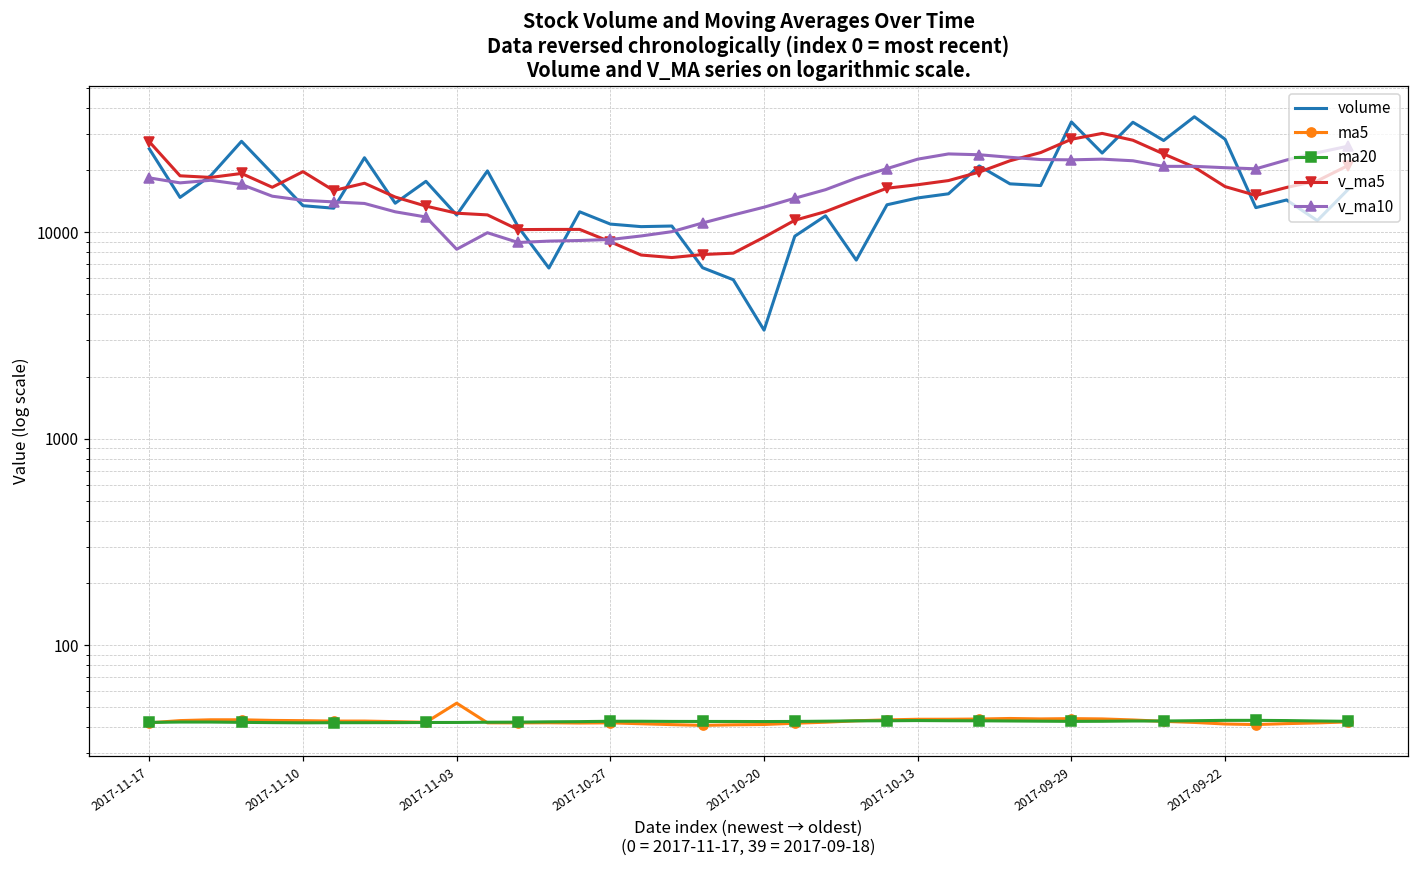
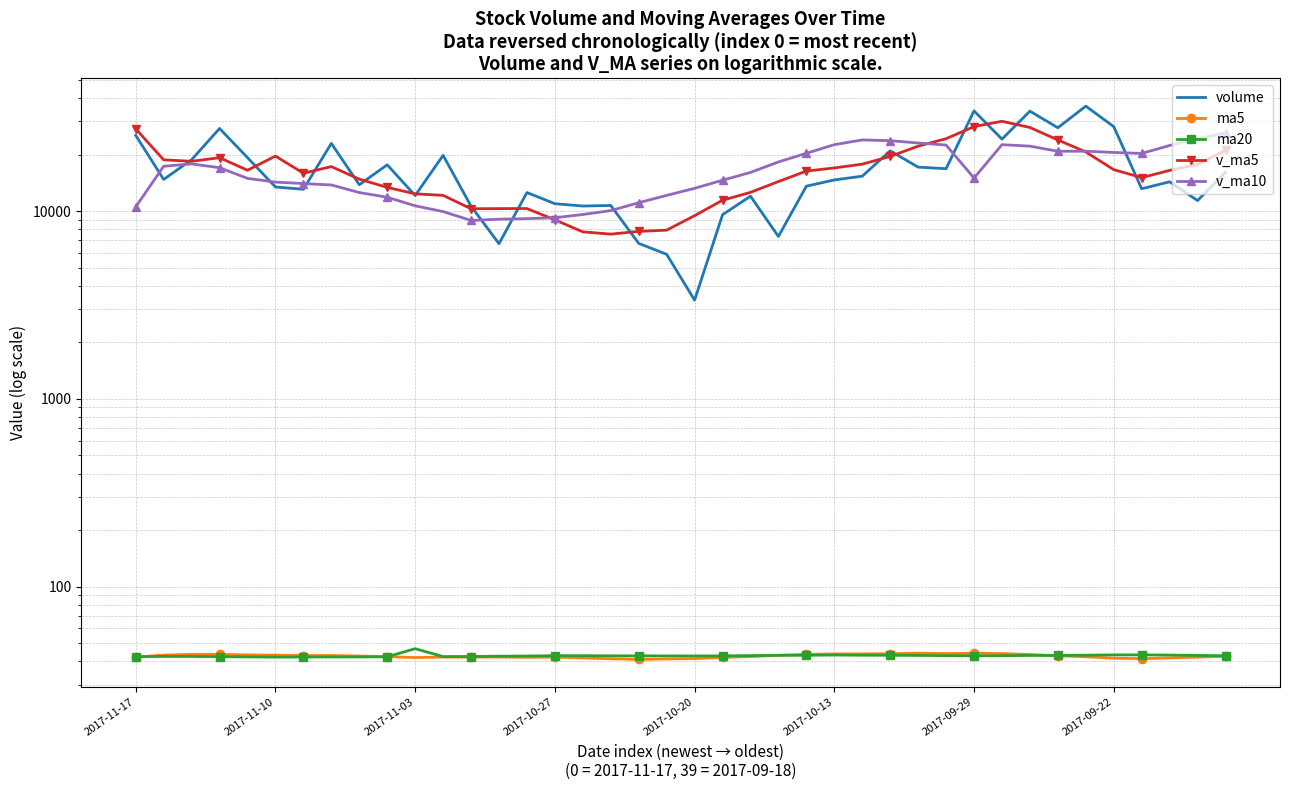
v_ma10, 2017-11-17: 18000 -> 11000
ma5, 2017-11-03: 52 -> 42
ma20, 2017-11-03: 42 -> 47
v_ma10, 2017-11-03: 8000 -> 11000
v_ma10, 2017-09-29: 22000 -> 15000
